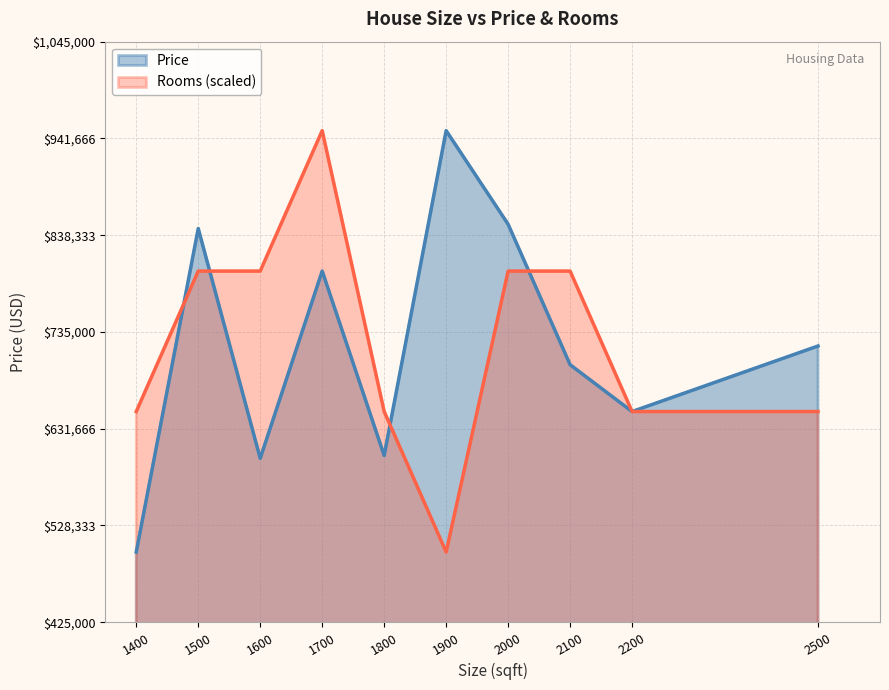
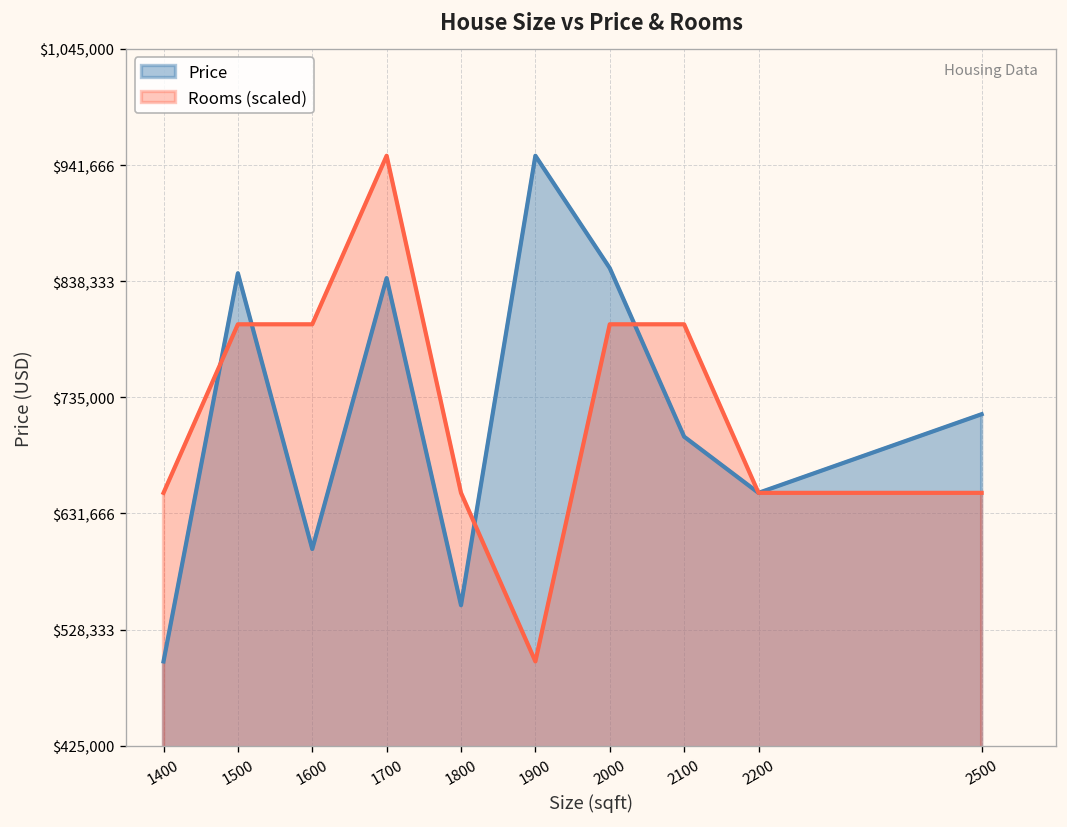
Price, 1700: $800,000 -> $840,000
Price, 1800: $600,000 -> $550,000
